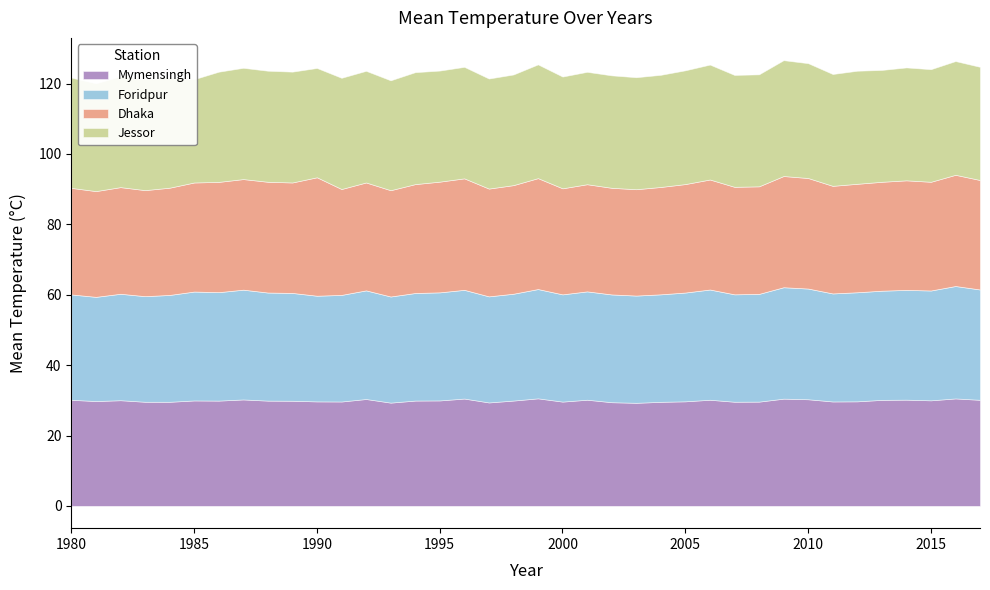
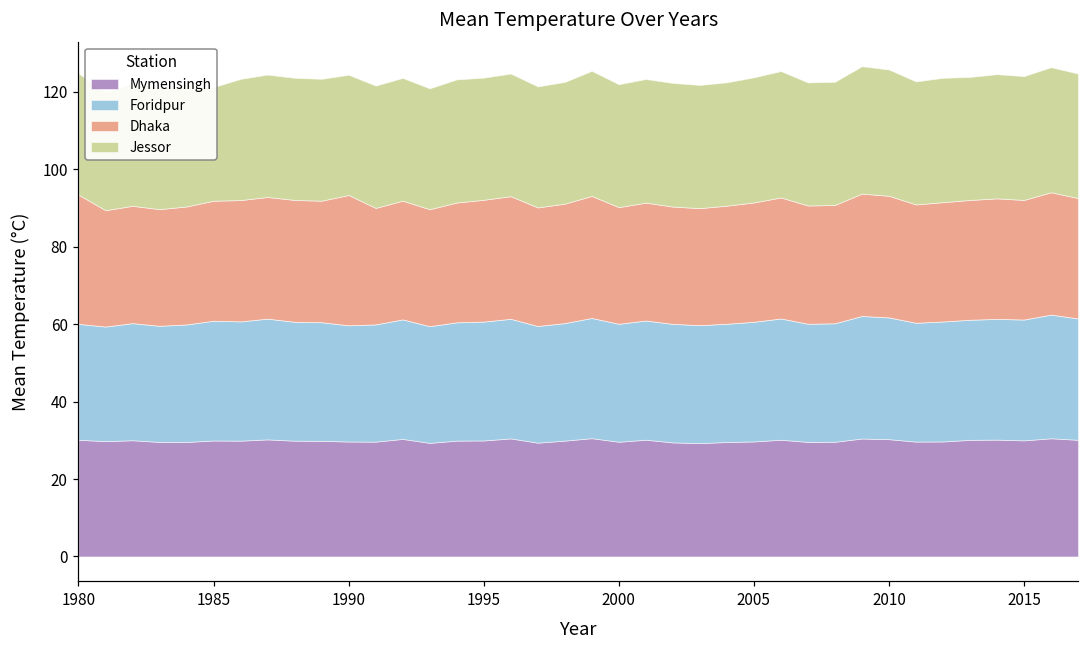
Dhaka, 1980: 30 -> 33
